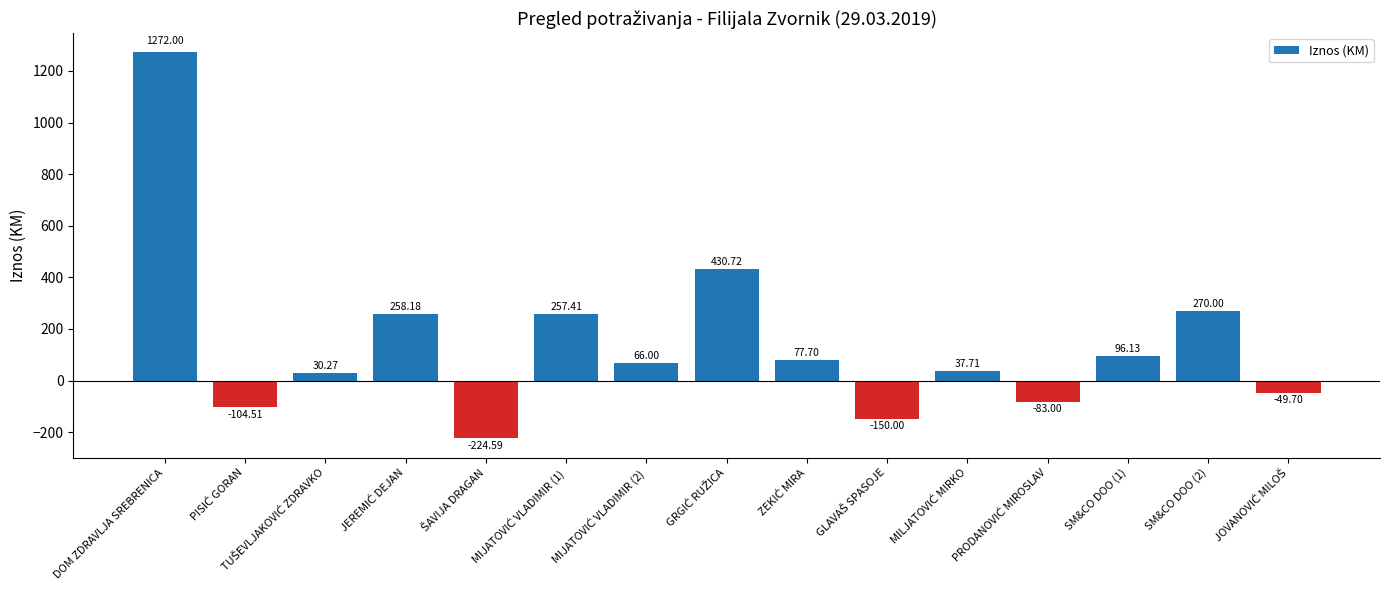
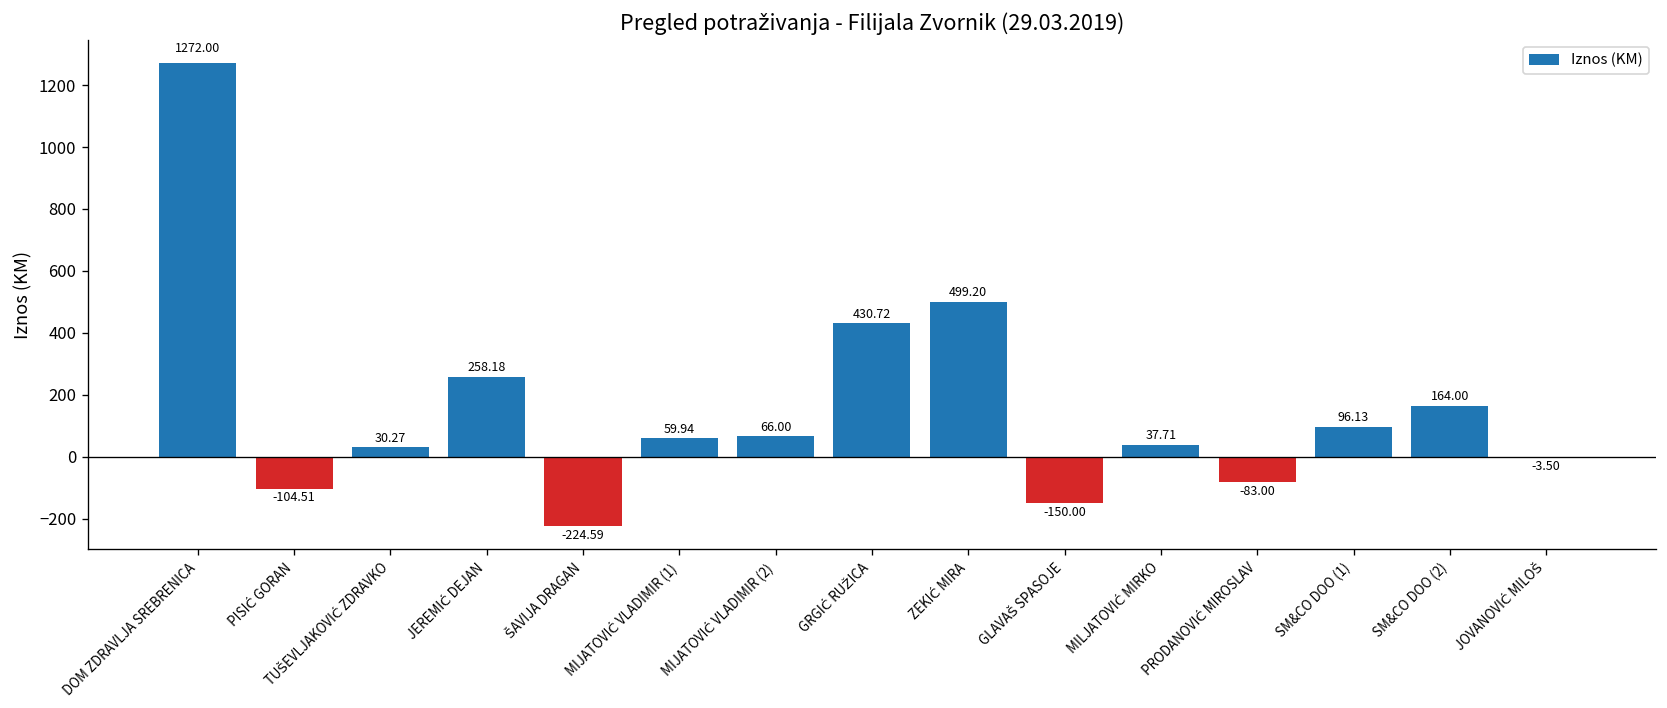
MIJATOVIĆ VLADIMIR (1): 257.41 -> 59.94
ZEKIĆ MIRA: 77.70 -> 499.20
SM&CO DOO (2): 270.00 -> 164.00
JOVANOVIĆ MILOŠ: -49.70 -> -3.50
